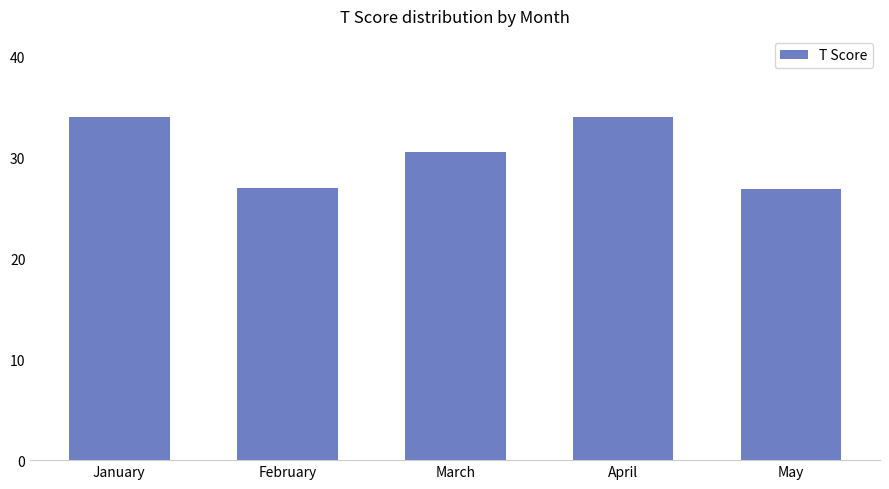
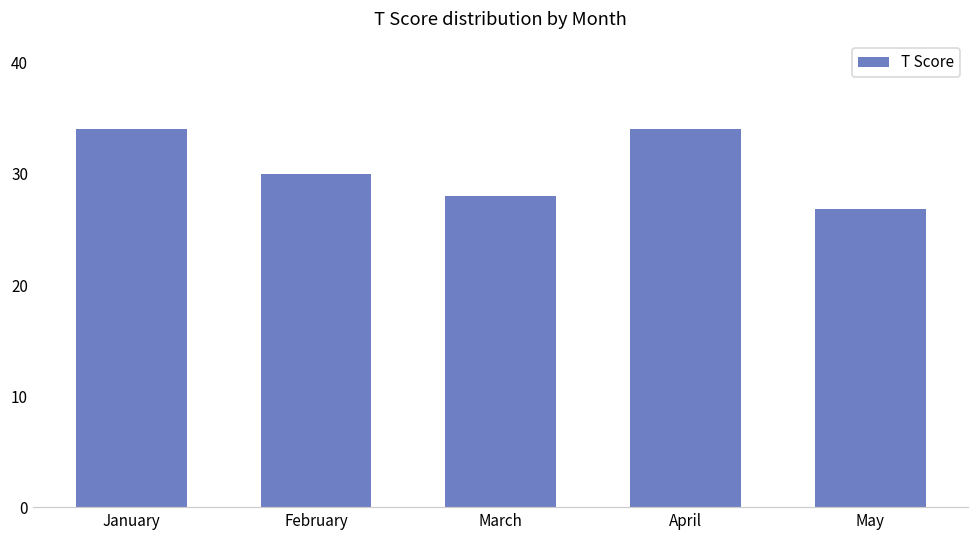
February: 26.9 -> 30.0
March: 30.5 -> 28.0
